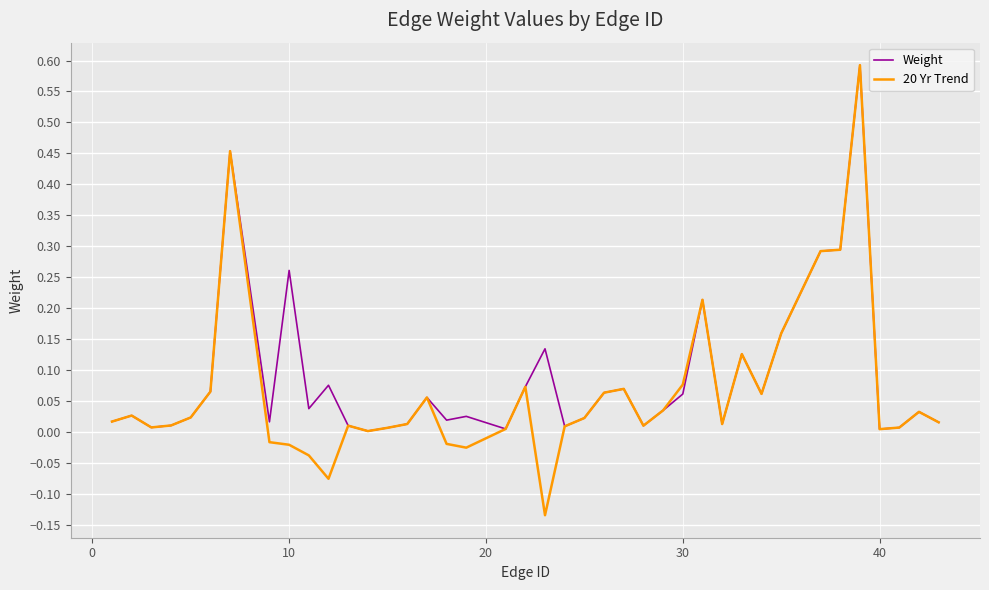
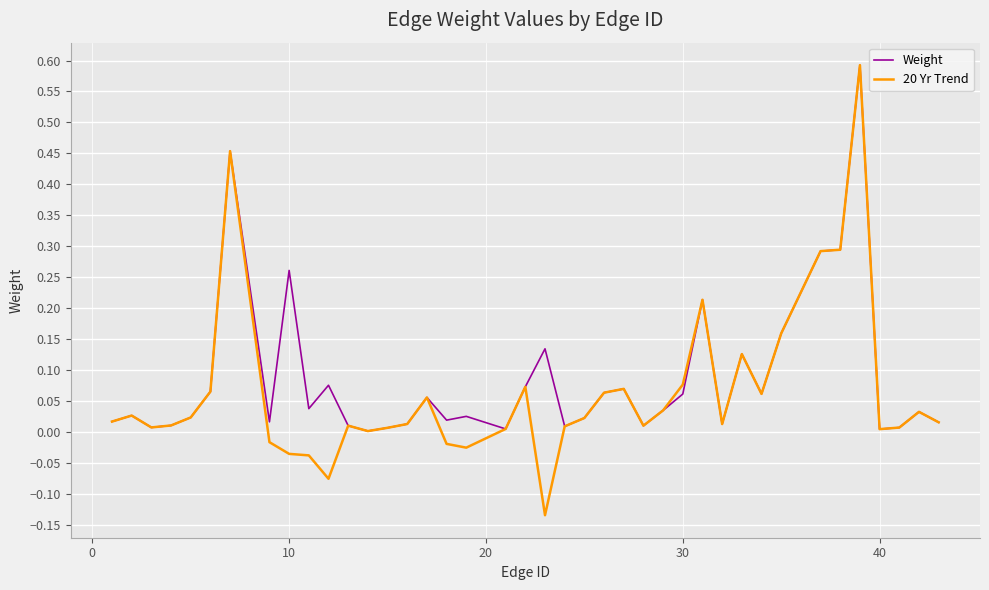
20 Yr Trend, 10: -0.02 -> -0.04
